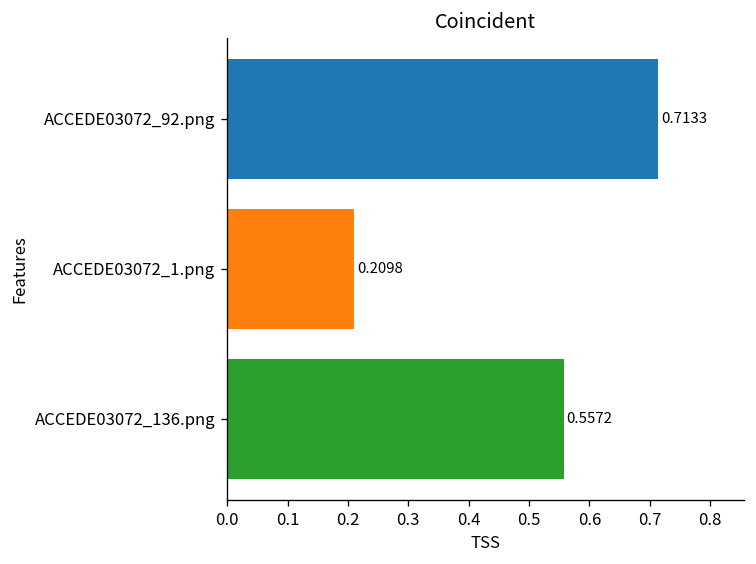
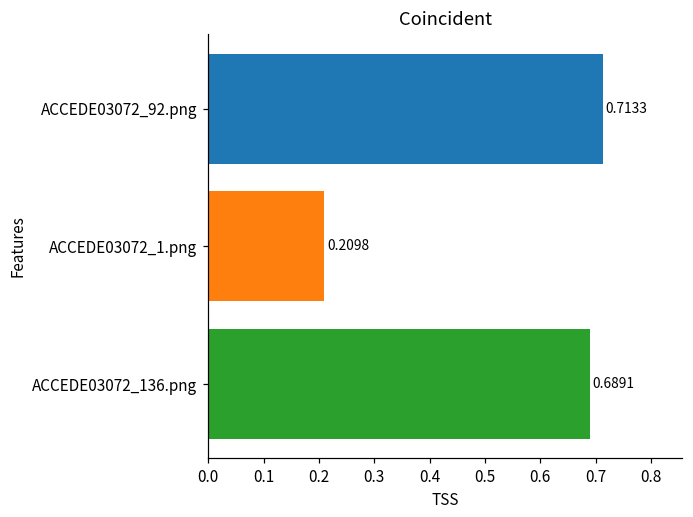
ACCEDE03072_136.png: 0.5572 -> 0.6891
